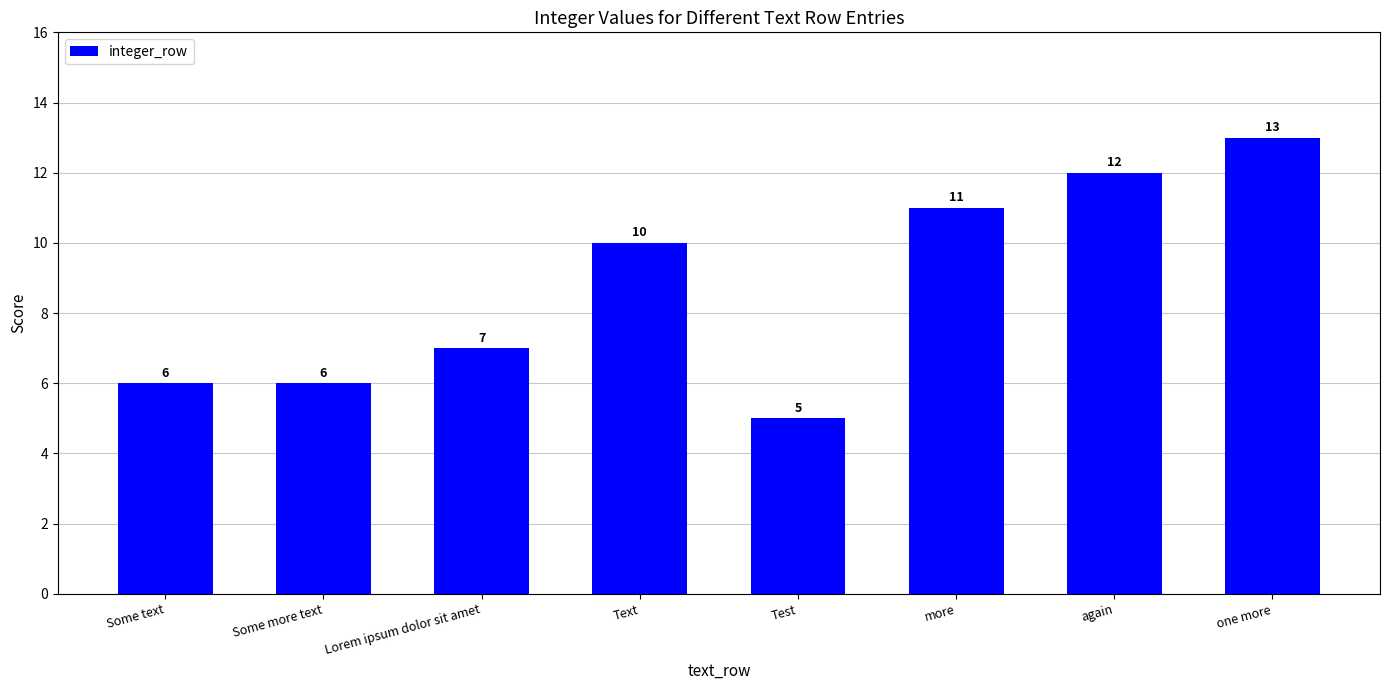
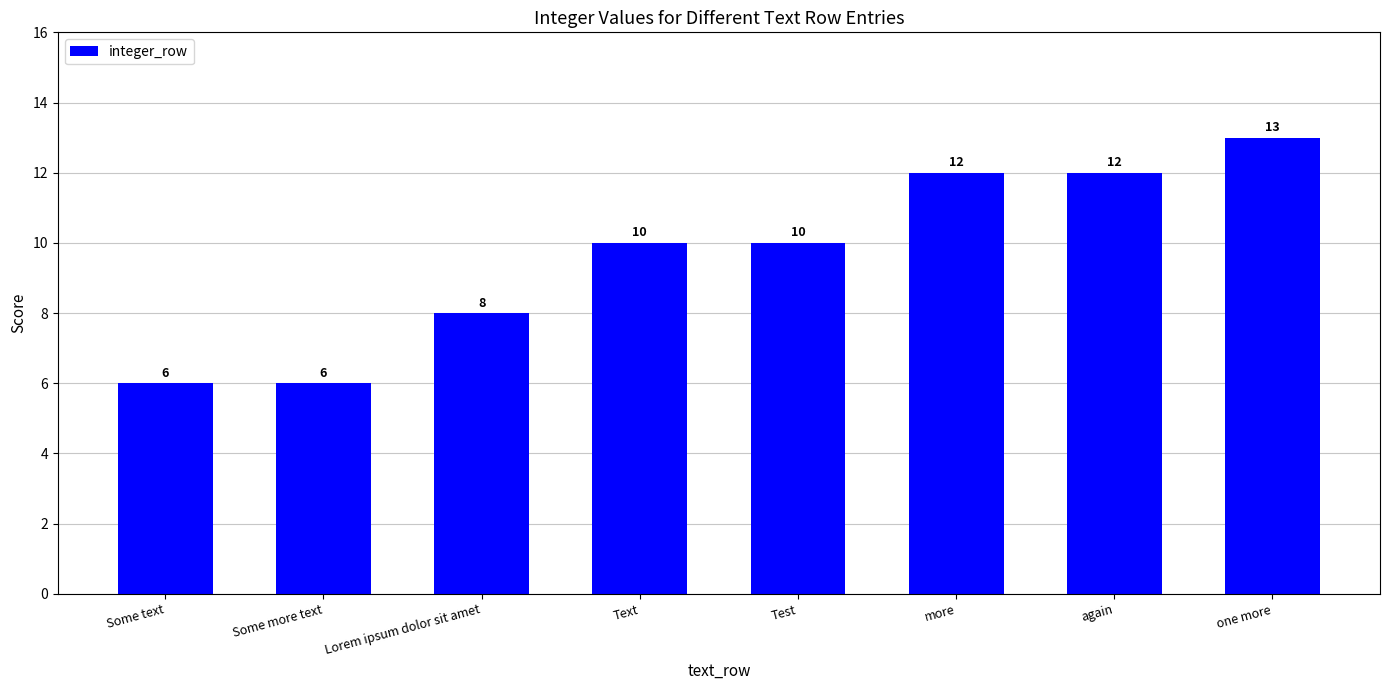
Lorem ipsum dolor sit amet: 7 -> 8
Test: 5 -> 10
more: 11 -> 12
